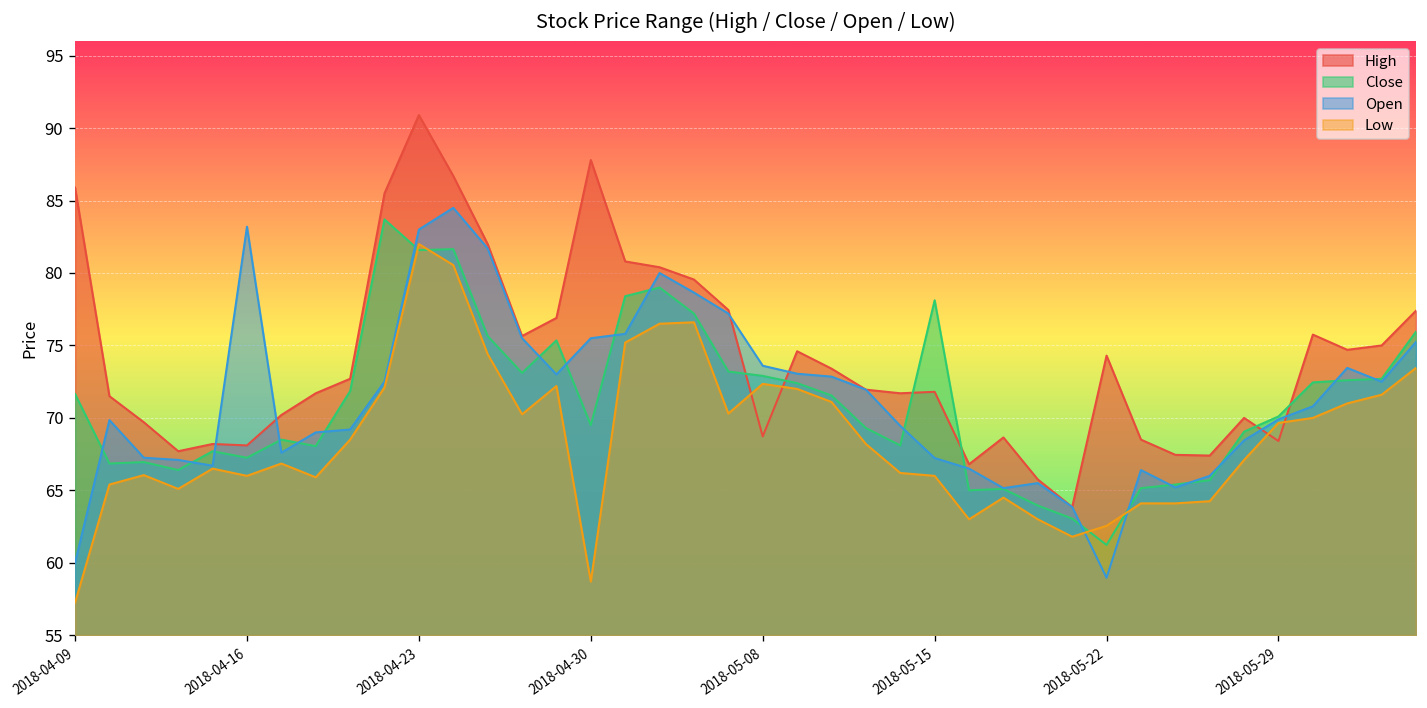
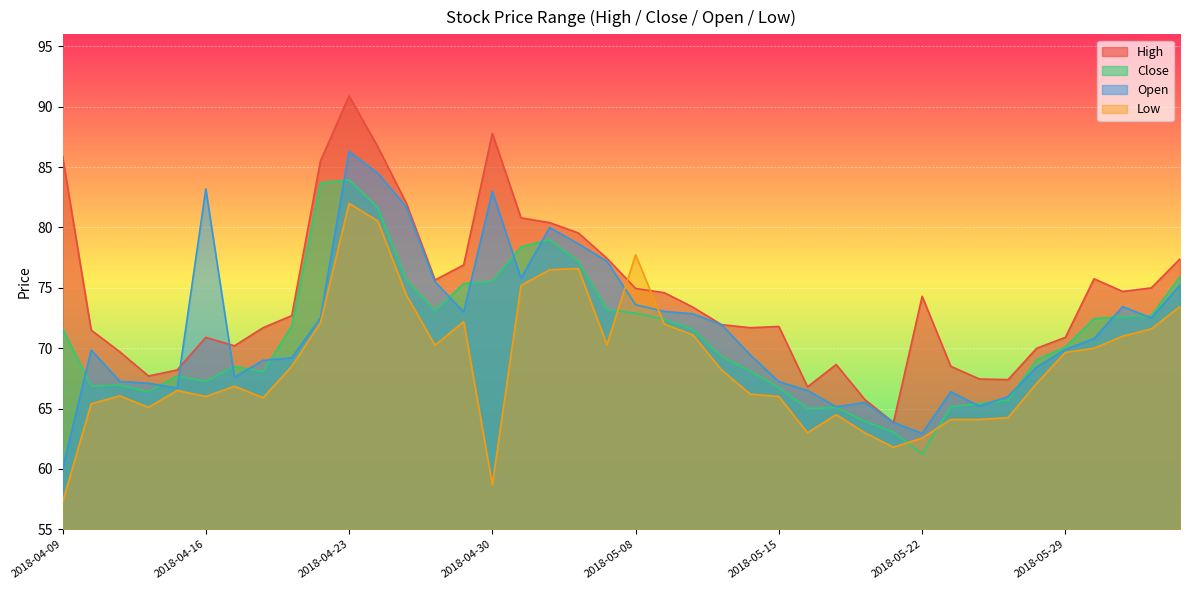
High, 2018-04-16: 68.1 -> 70.9
Close, 2018-04-23: 81.6 -> 84.0
Open, 2018-04-23: 83.0 -> 86.3
Close, 2018-04-30: 69.5 -> 75.6
Open, 2018-04-30: 75.5 -> 83.0
High, 2018-05-08: 68.7 -> 75.0
Low, 2018-05-08: 72.4 -> 77.7
Close, 2018-05-15: 78.1 -> 66.8
Open, 2018-05-22: 59.0 -> 63.0
High, 2018-05-29: 68.4 -> 70.9
